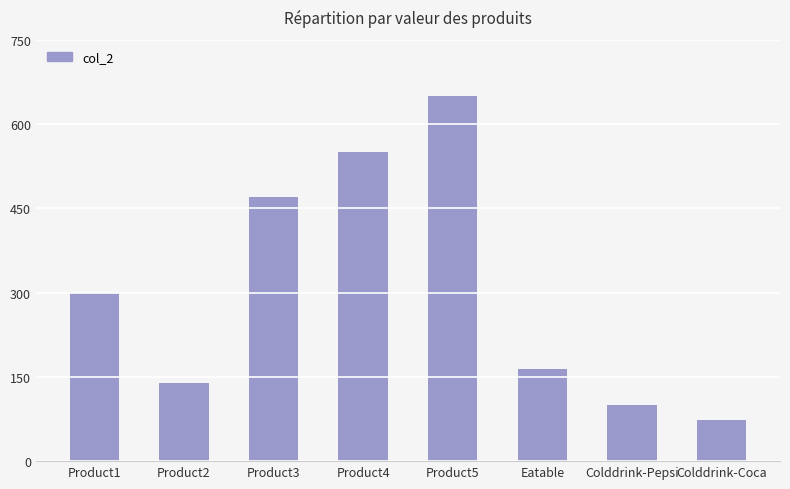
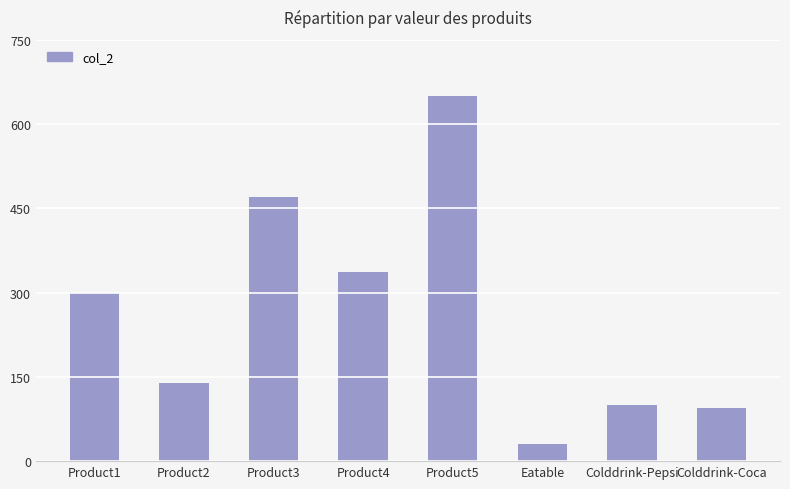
Product4: 550 -> 340
Eatable: 160 -> 30
Colddrink-Coca: 70 -> 100
